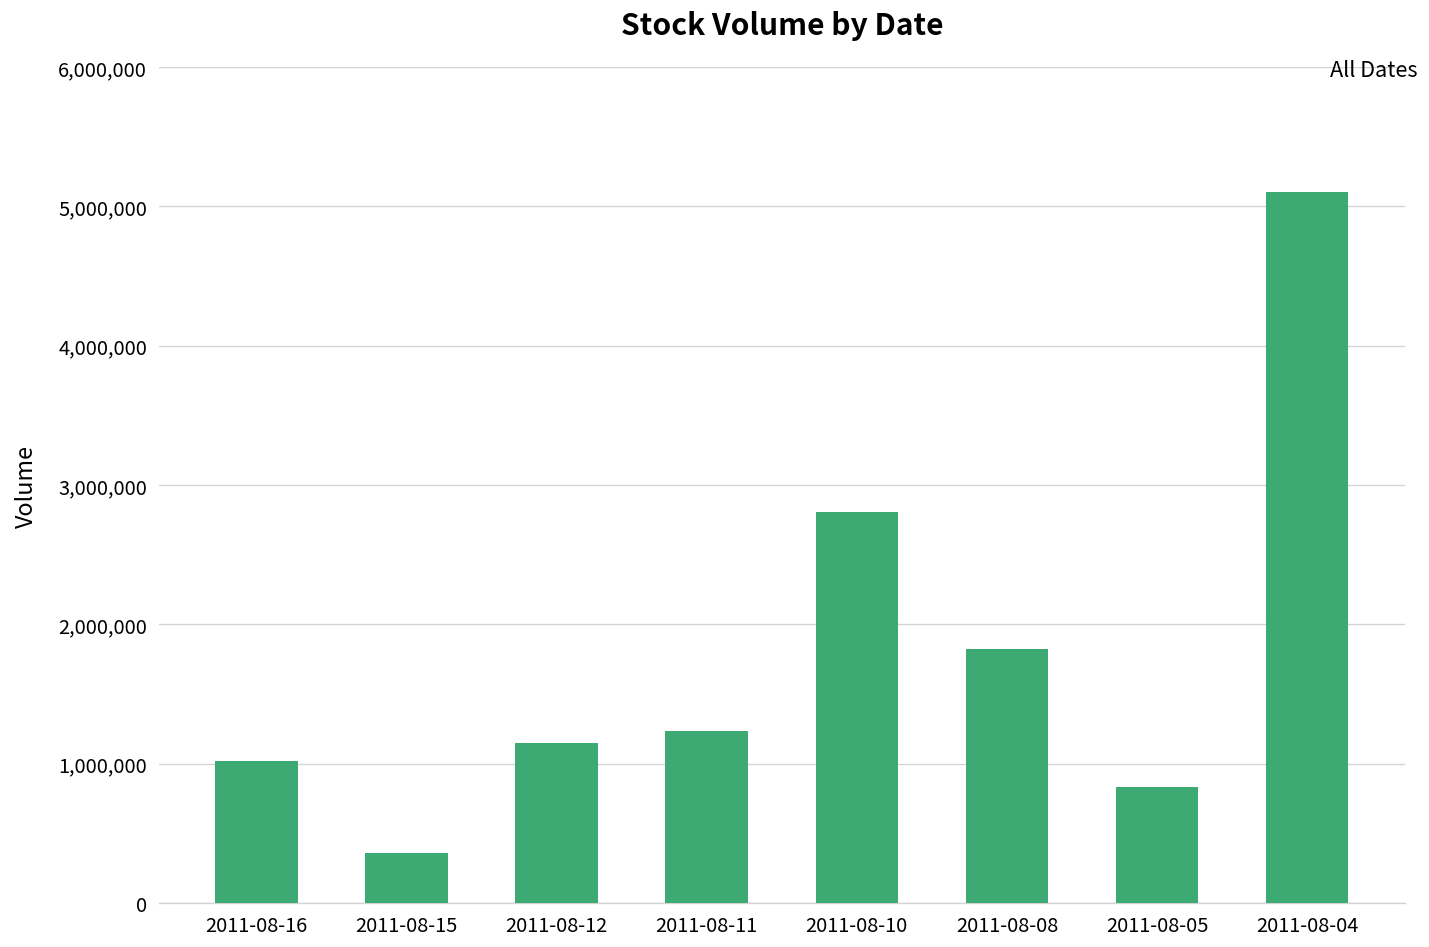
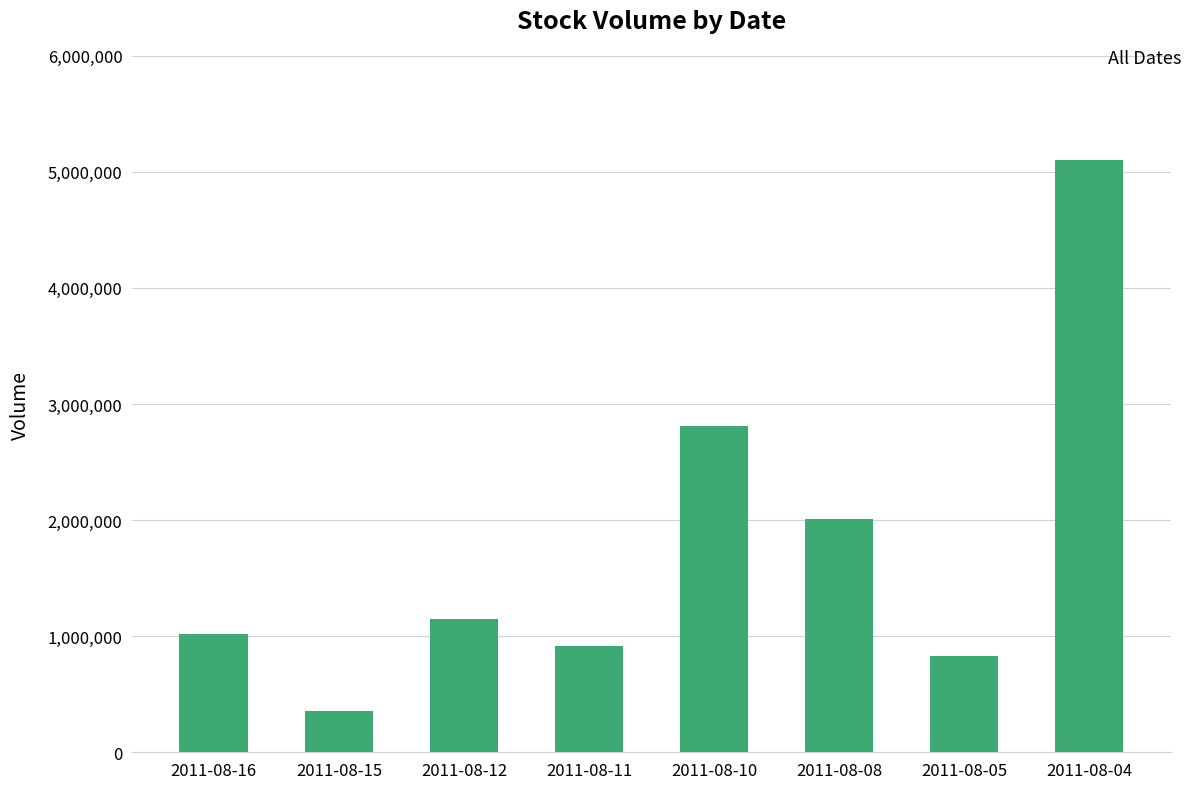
2011-08-11: 1,230,000 -> 910,000
2011-08-08: 1,830,000 -> 2,010,000
